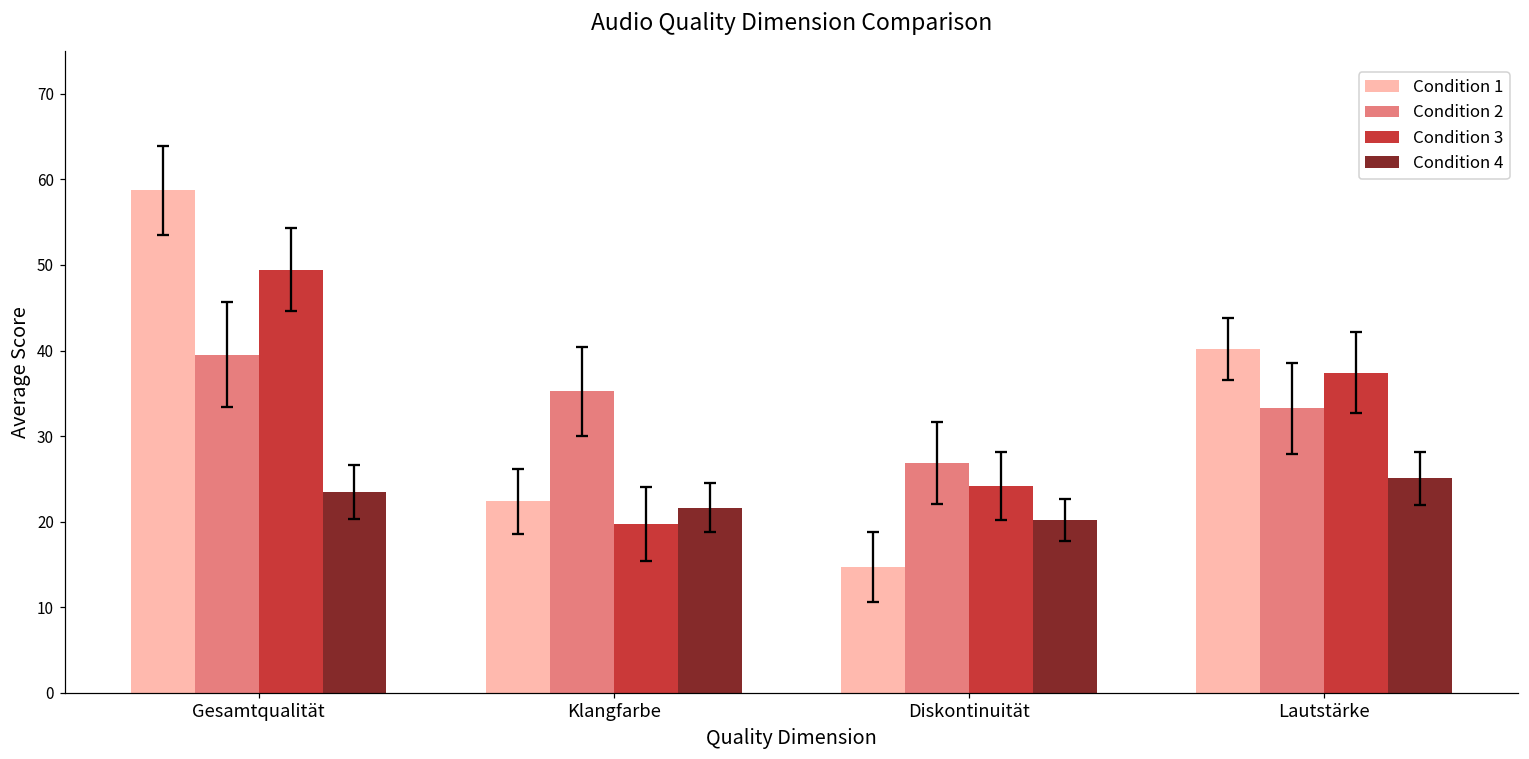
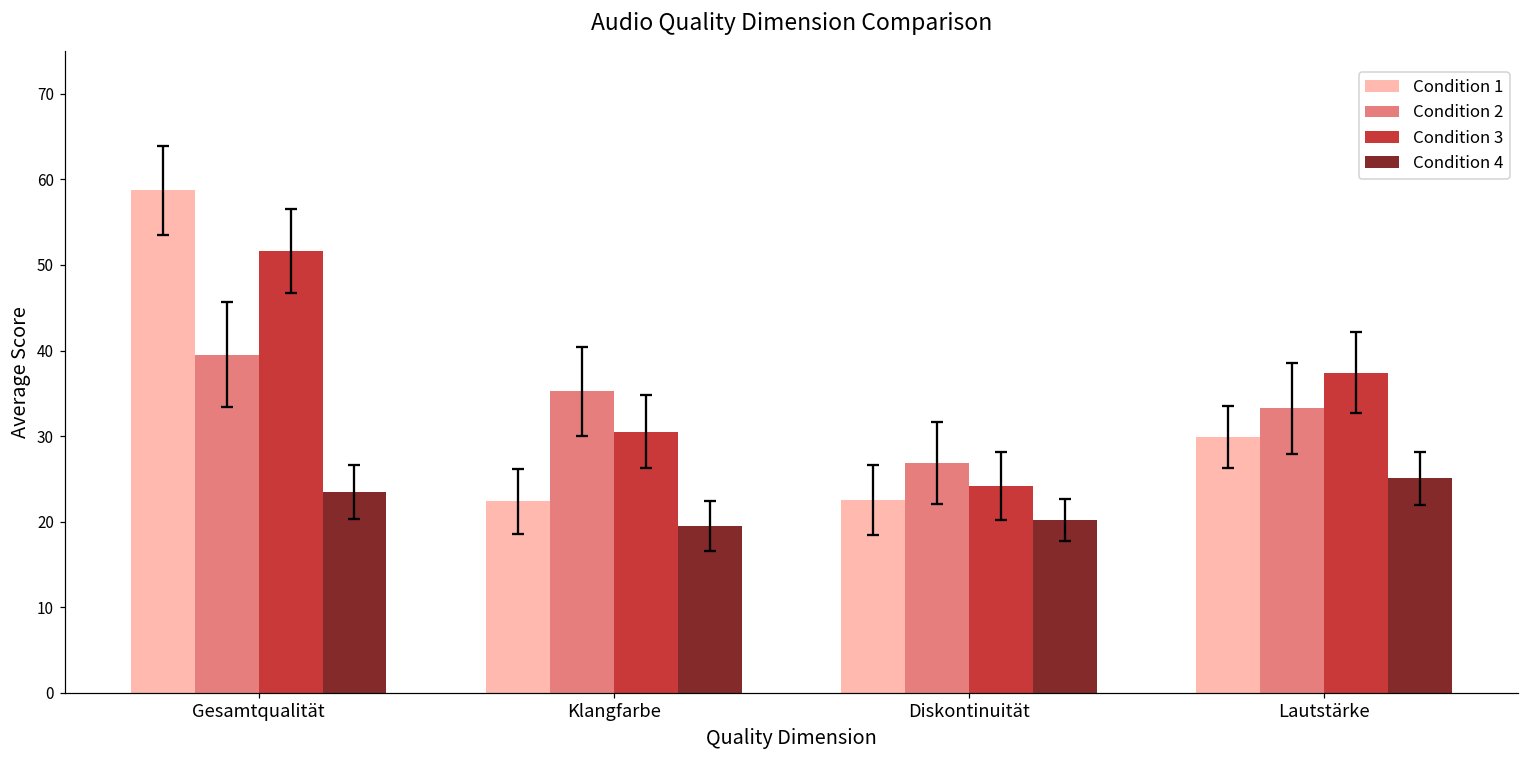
Condition 3, Gesamtqualität: 49 -> 52
Condition 3, Klangfarbe: 20 -> 31
Condition 4, Klangfarbe: 22 -> 19
Condition 1, Diskontinuität: 15 -> 23
Condition 1, Lautstärke: 40 -> 30
